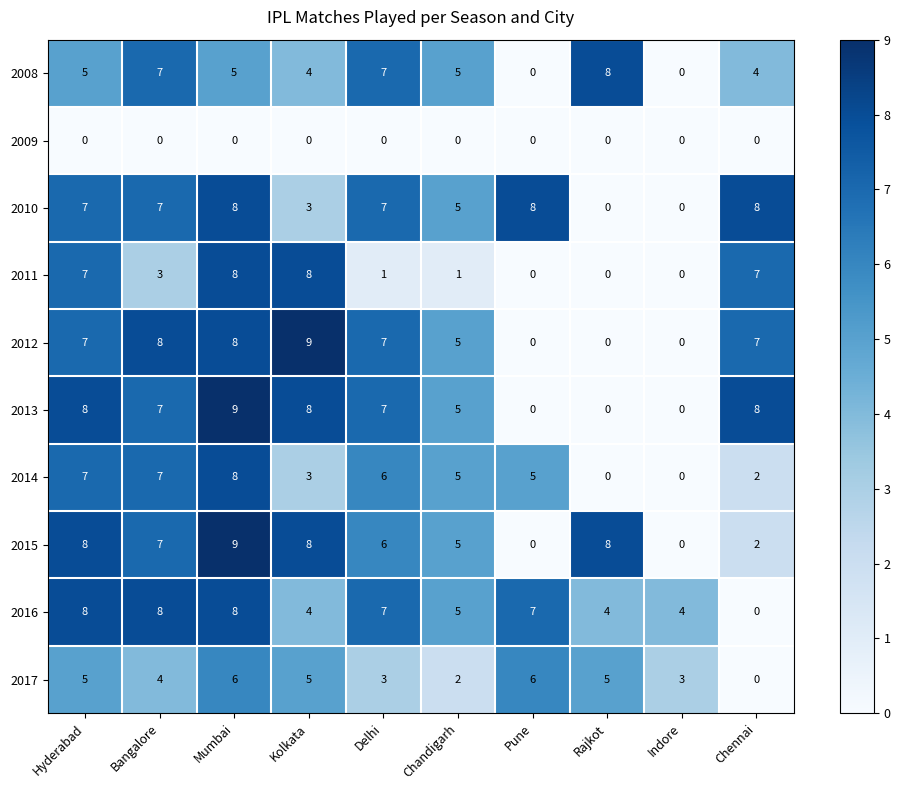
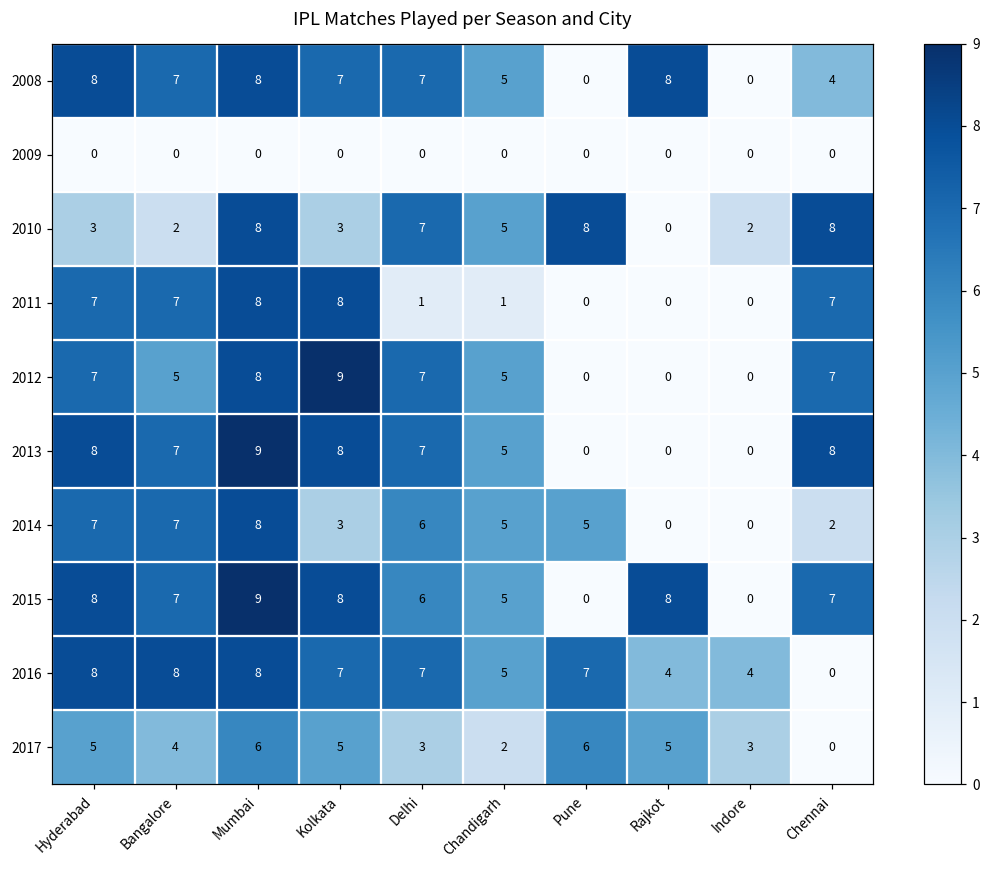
2008, Hyderabad: 5 -> 8
2008, Mumbai: 5 -> 8
2008, Kolkata: 4 -> 7
2010, Hyderabad: 7 -> 3
2010, Bangalore: 7 -> 2
2010, Indore: 0 -> 2
2011, Bangalore: 3 -> 7
2012, Bangalore: 8 -> 5
2015, Chennai: 2 -> 7
2016, Kolkata: 4 -> 7
